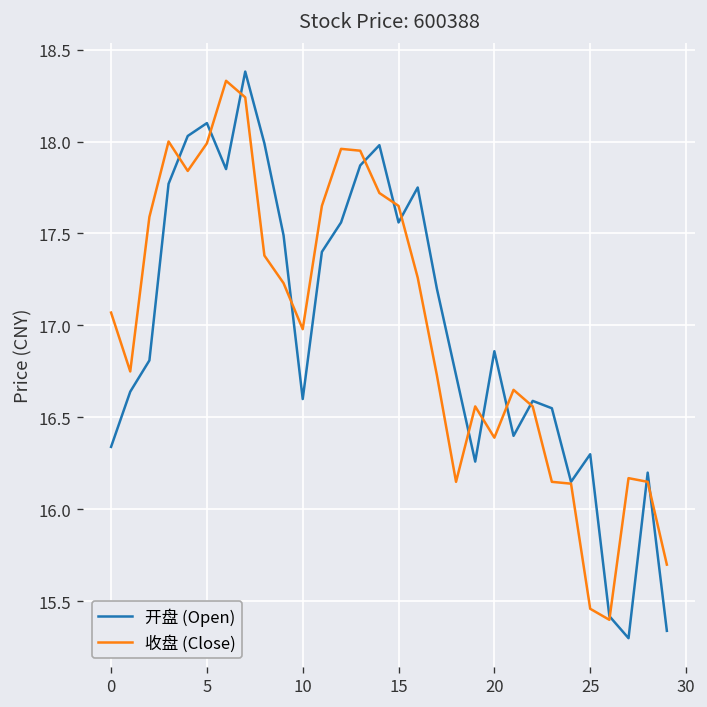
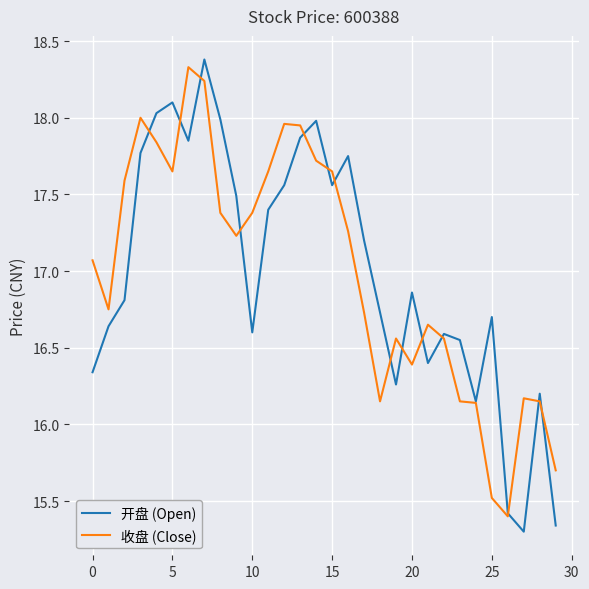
收盘 (Close), 5: 17.99 -> 17.65
收盘 (Close), 10: 16.98 -> 17.38
开盘 (Open), 25: 16.3 -> 16.7
收盘 (Close), 25: 15.46 -> 15.52
